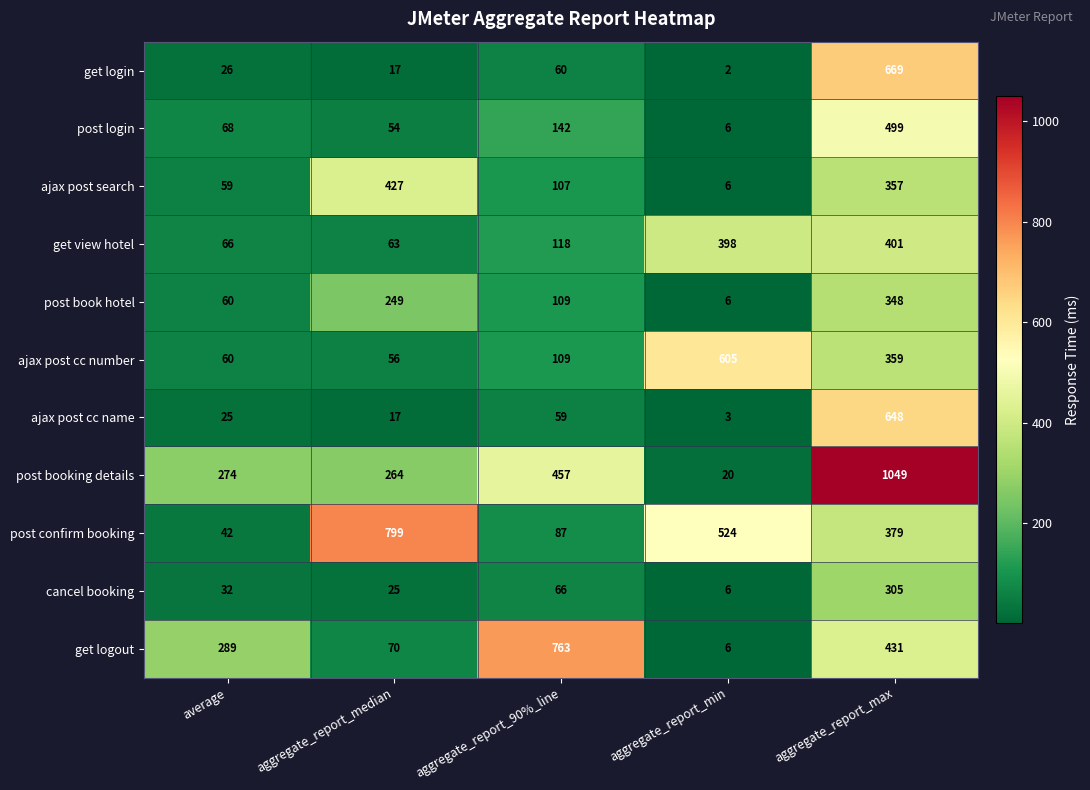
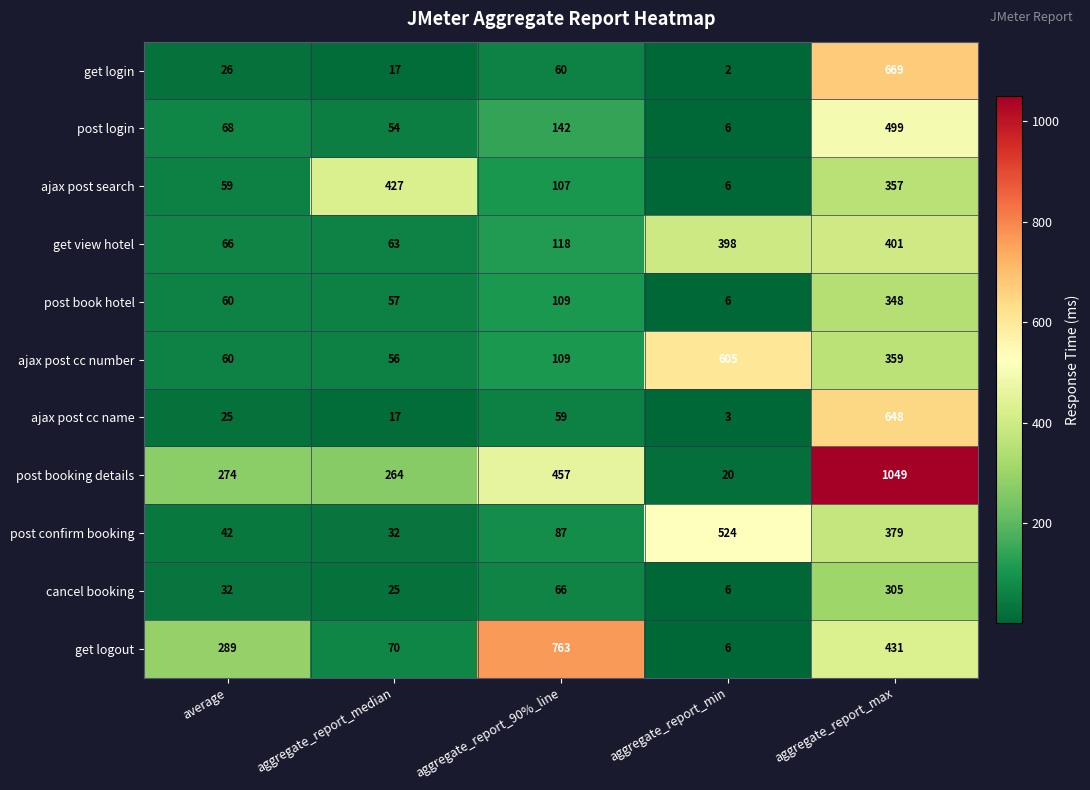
post book hotel, aggregate_report_median: 249 -> 57
post confirm booking, aggregate_report_median: 799 -> 32
